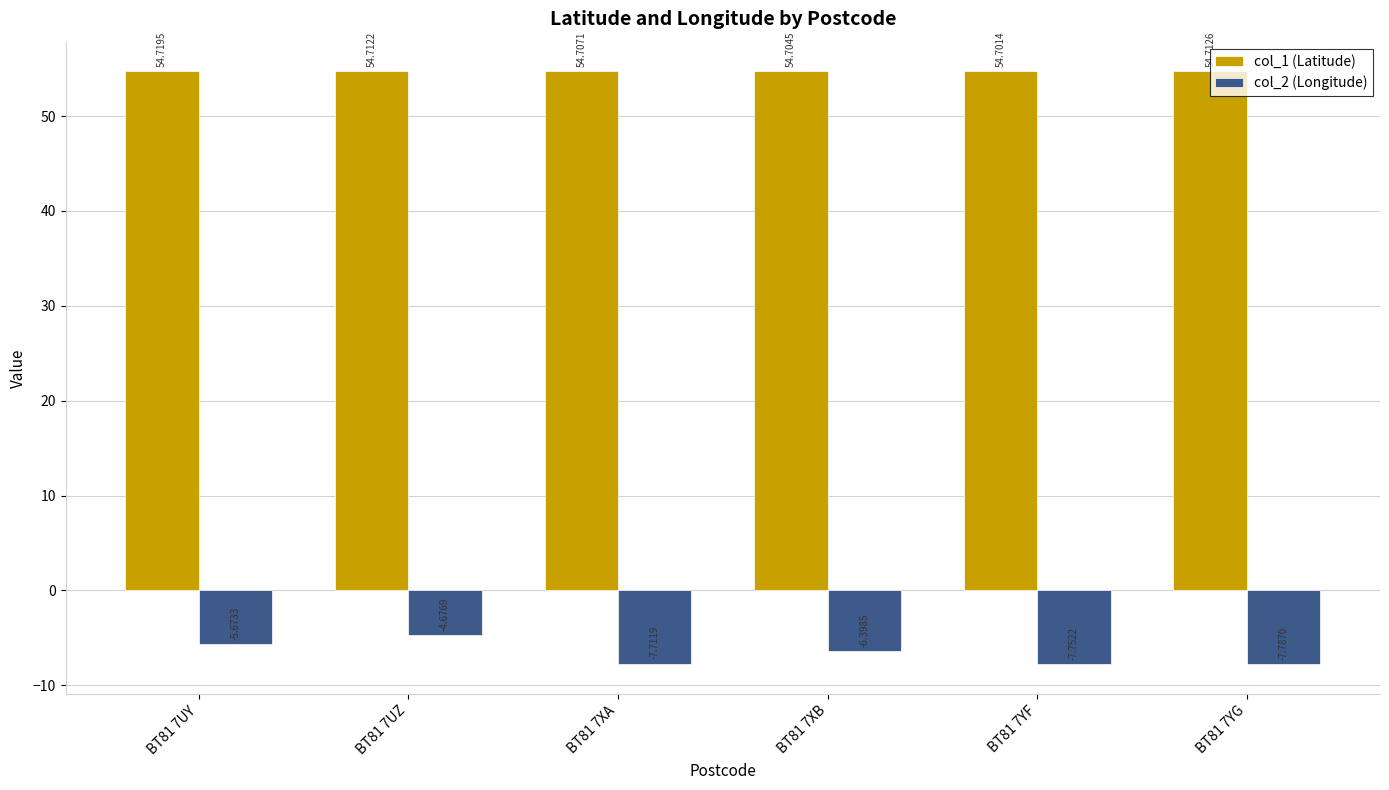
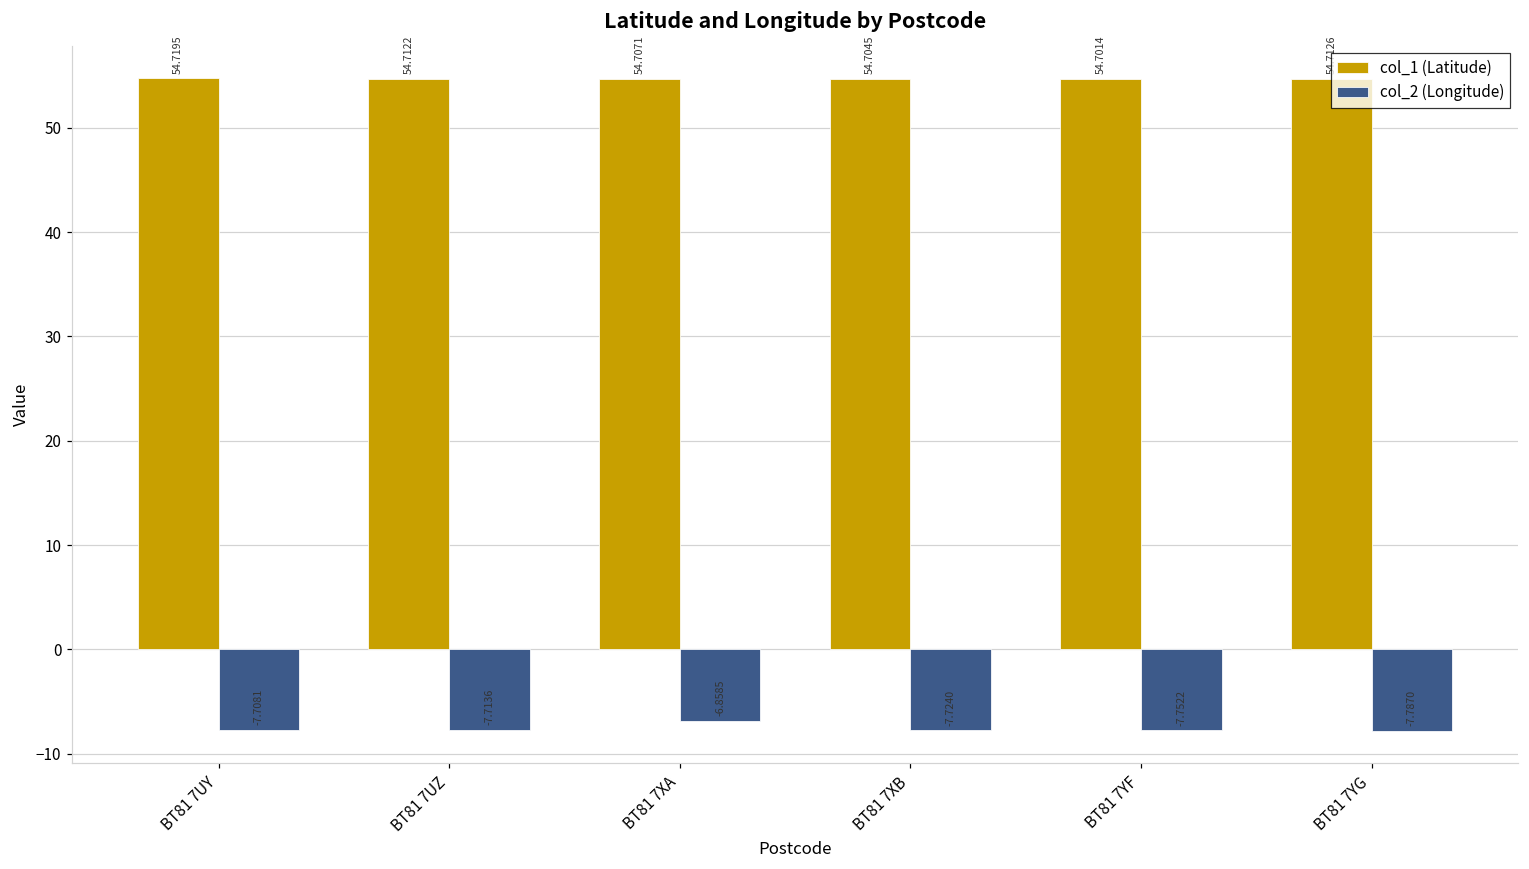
col_2 (Longitude), BT81 7UY: -5.6733 -> -7.7081
col_2 (Longitude), BT81 7UZ: -4.6769 -> -7.7136
col_2 (Longitude), BT81 7XA: -7.7119 -> -6.8585
col_2 (Longitude), BT81 7XB: -6.3985 -> -7.7240
